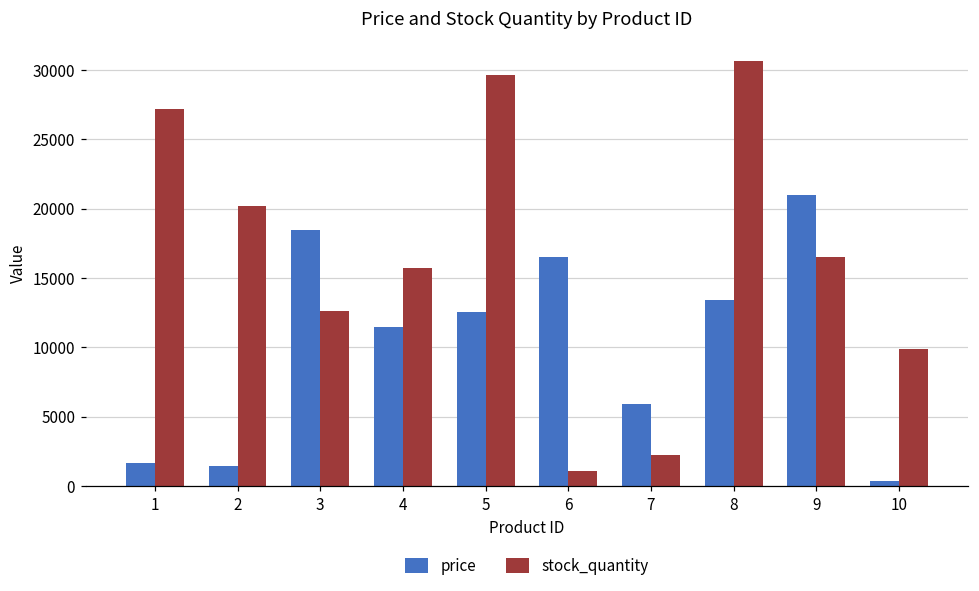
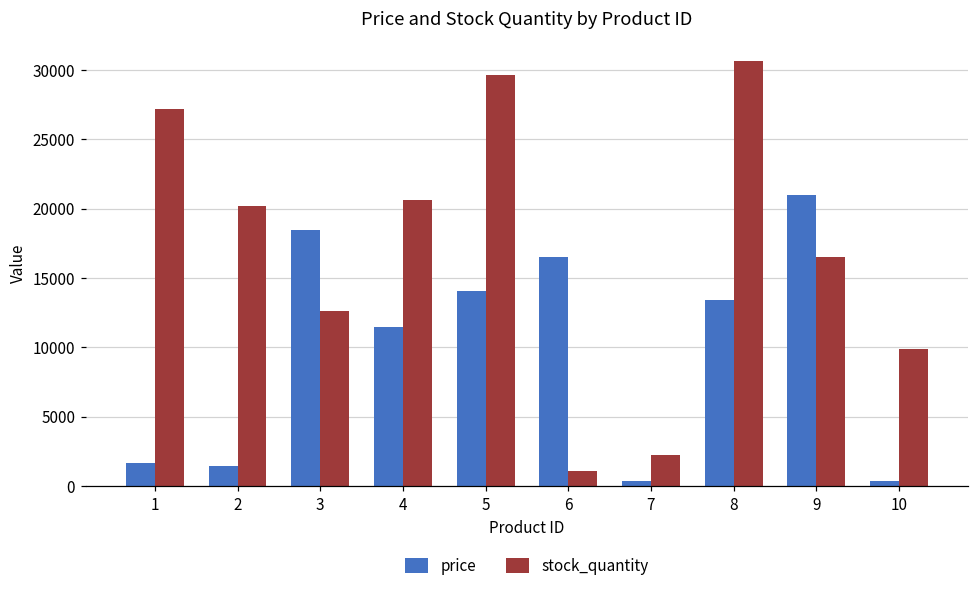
stock_quantity, 4: 15700 -> 20600
price, 5: 12500 -> 14100
price, 7: 5900 -> 300
